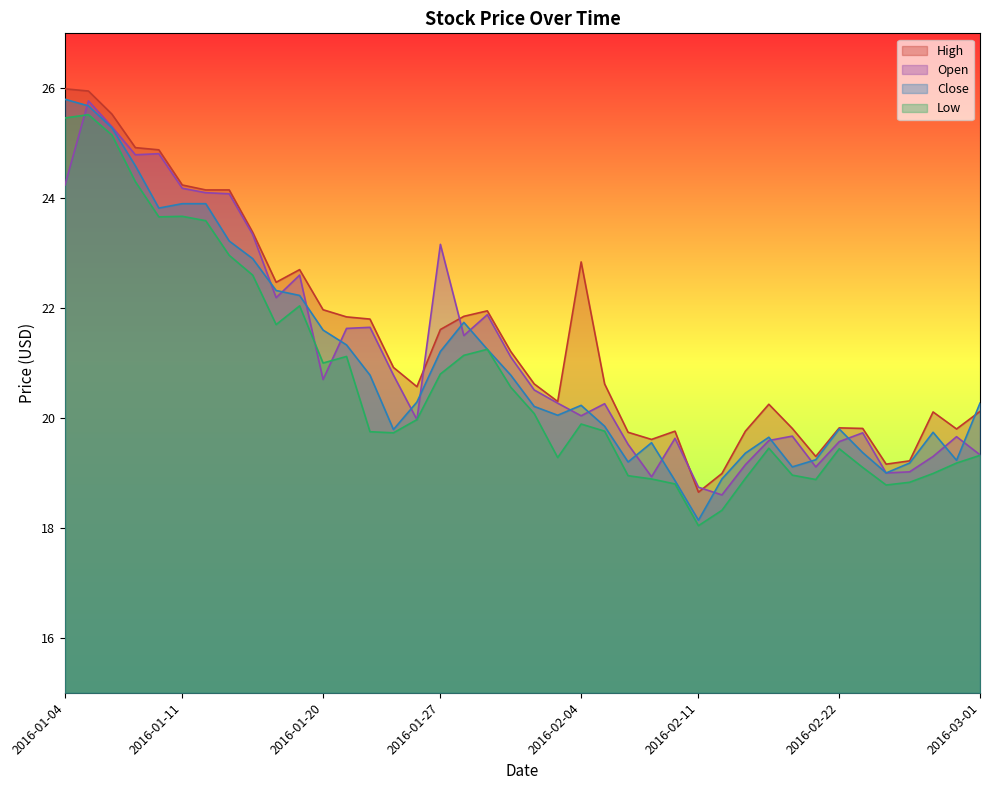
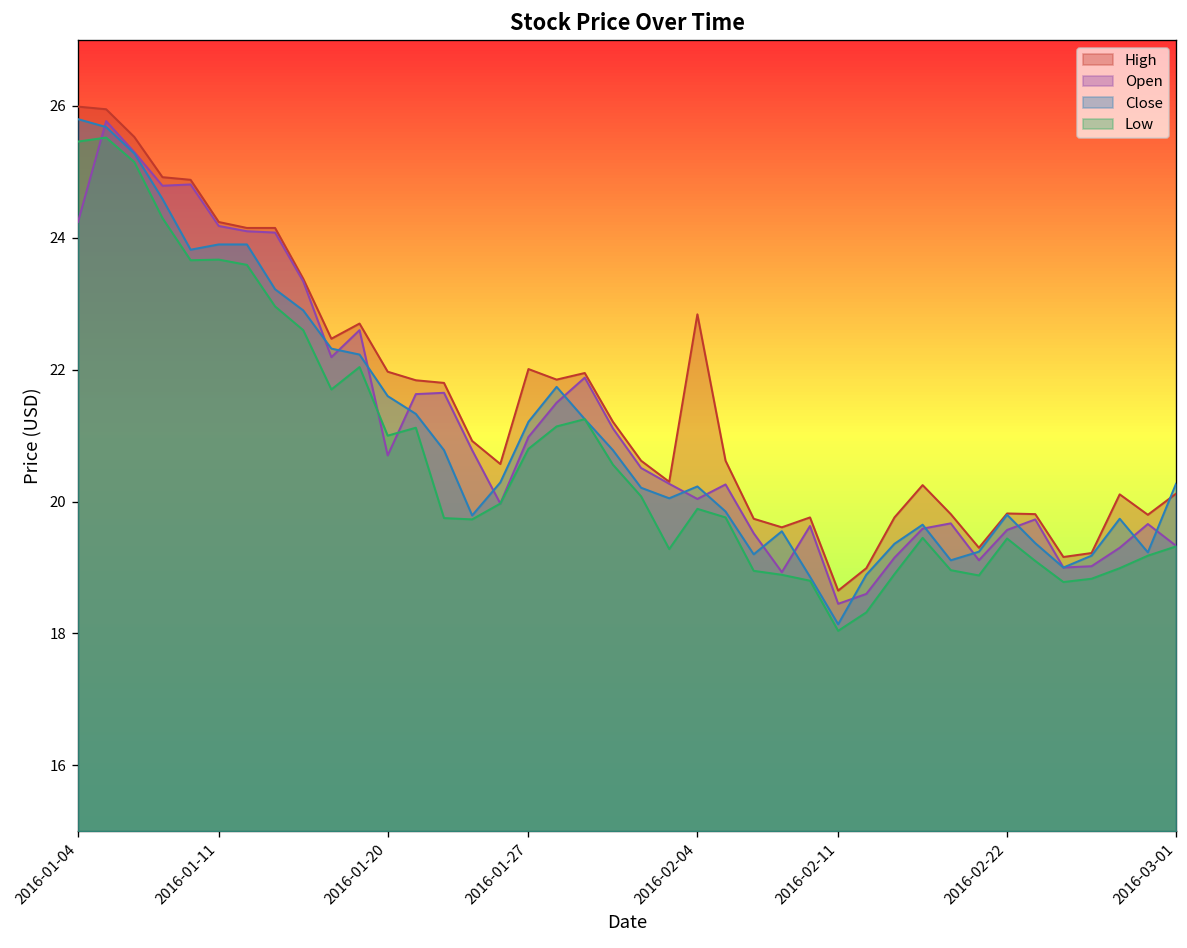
High, 2016-01-27: 21.6 -> 22.0
Open, 2016-01-27: 23.2 -> 21.0
Open, 2016-02-11: 18.7 -> 18.5
